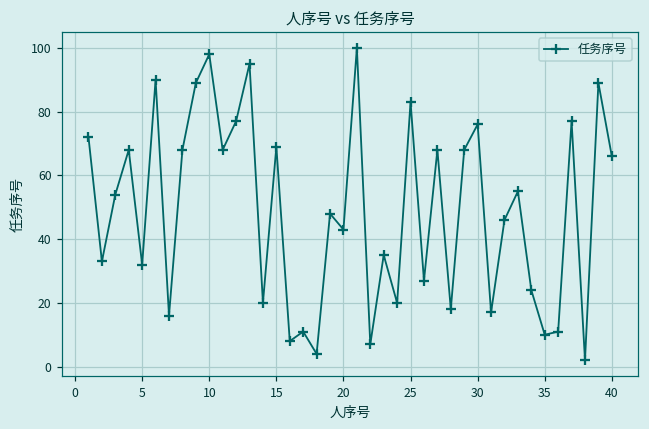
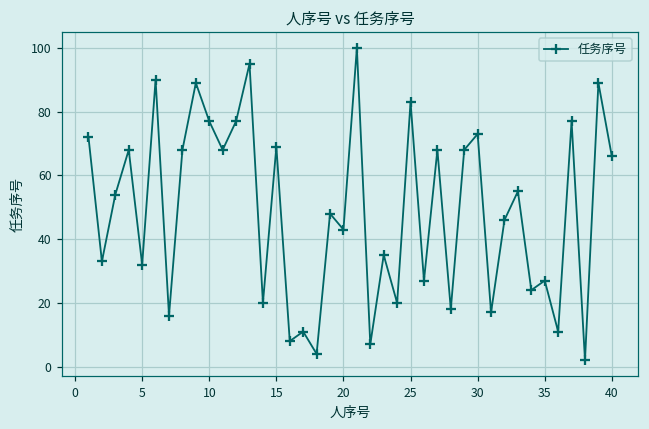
10: 98 -> 77
30: 76 -> 73
35: 10 -> 27
